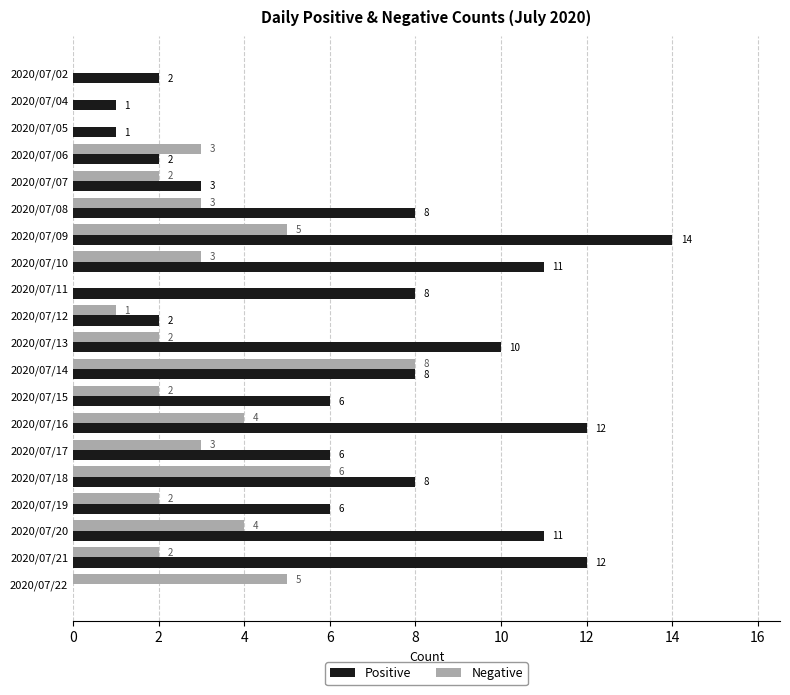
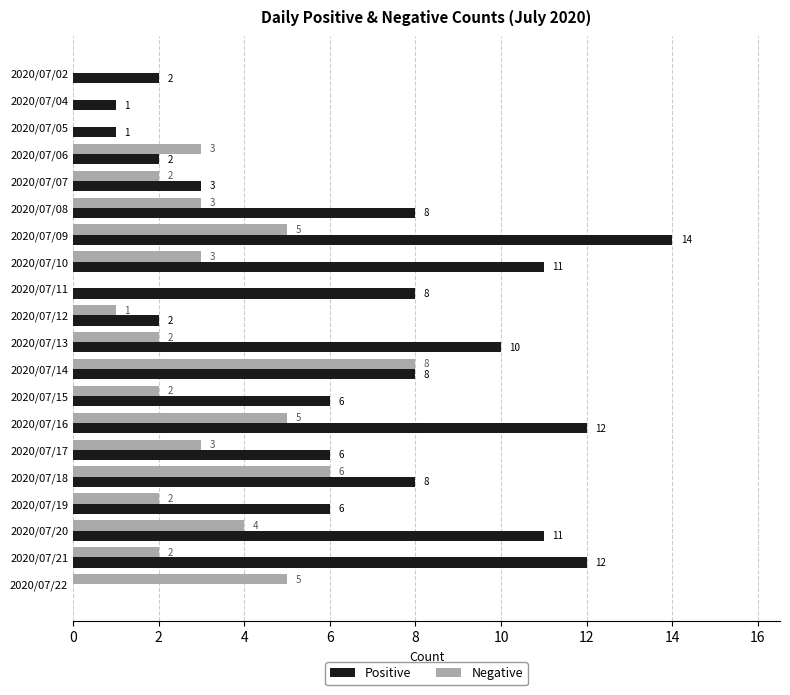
Negative, 2020/07/16: 4 -> 5
